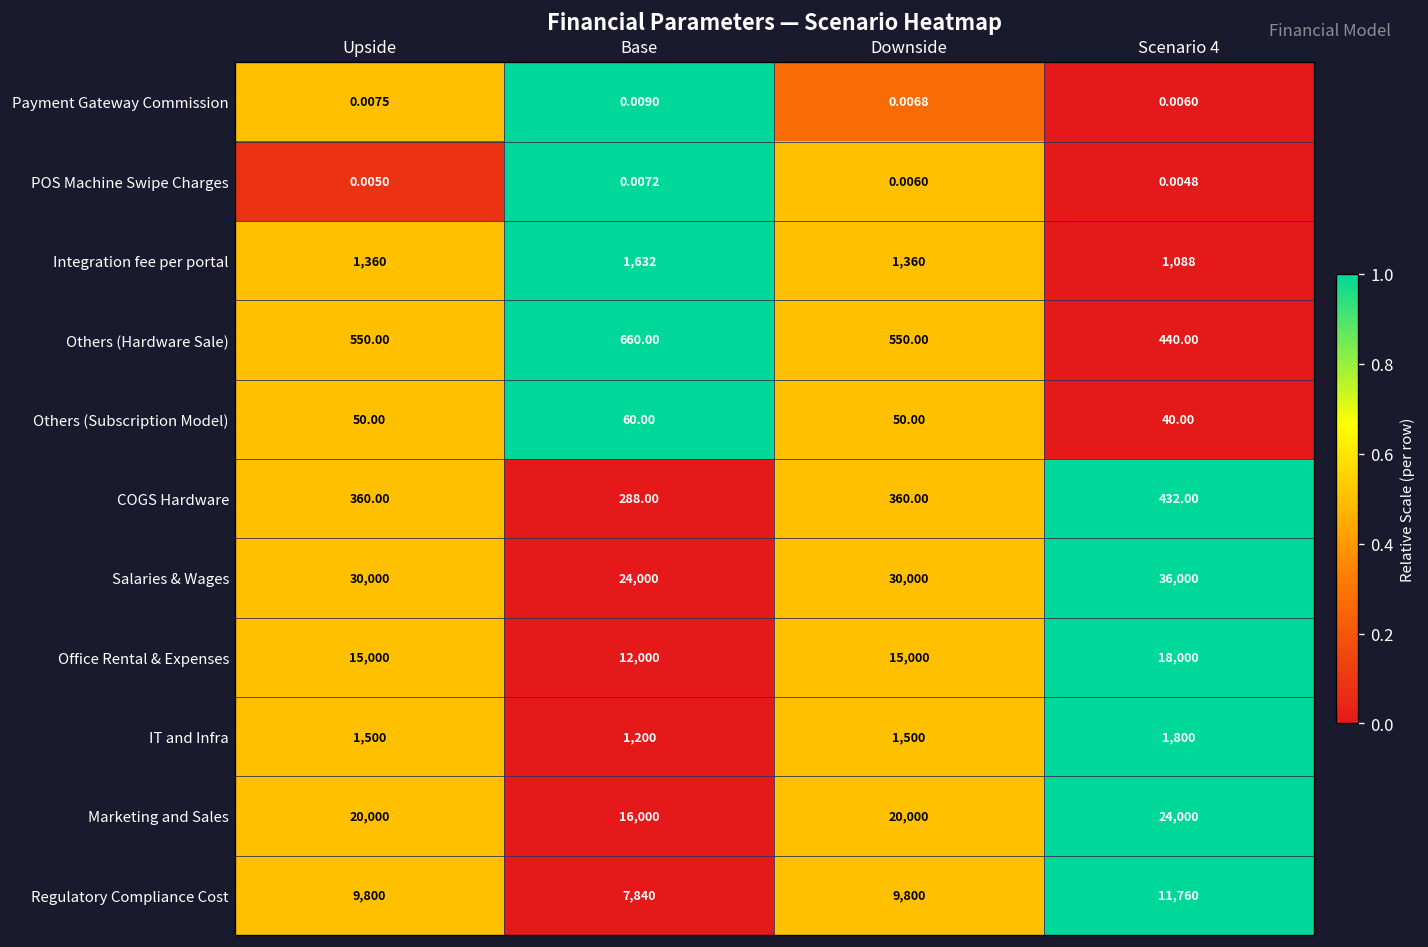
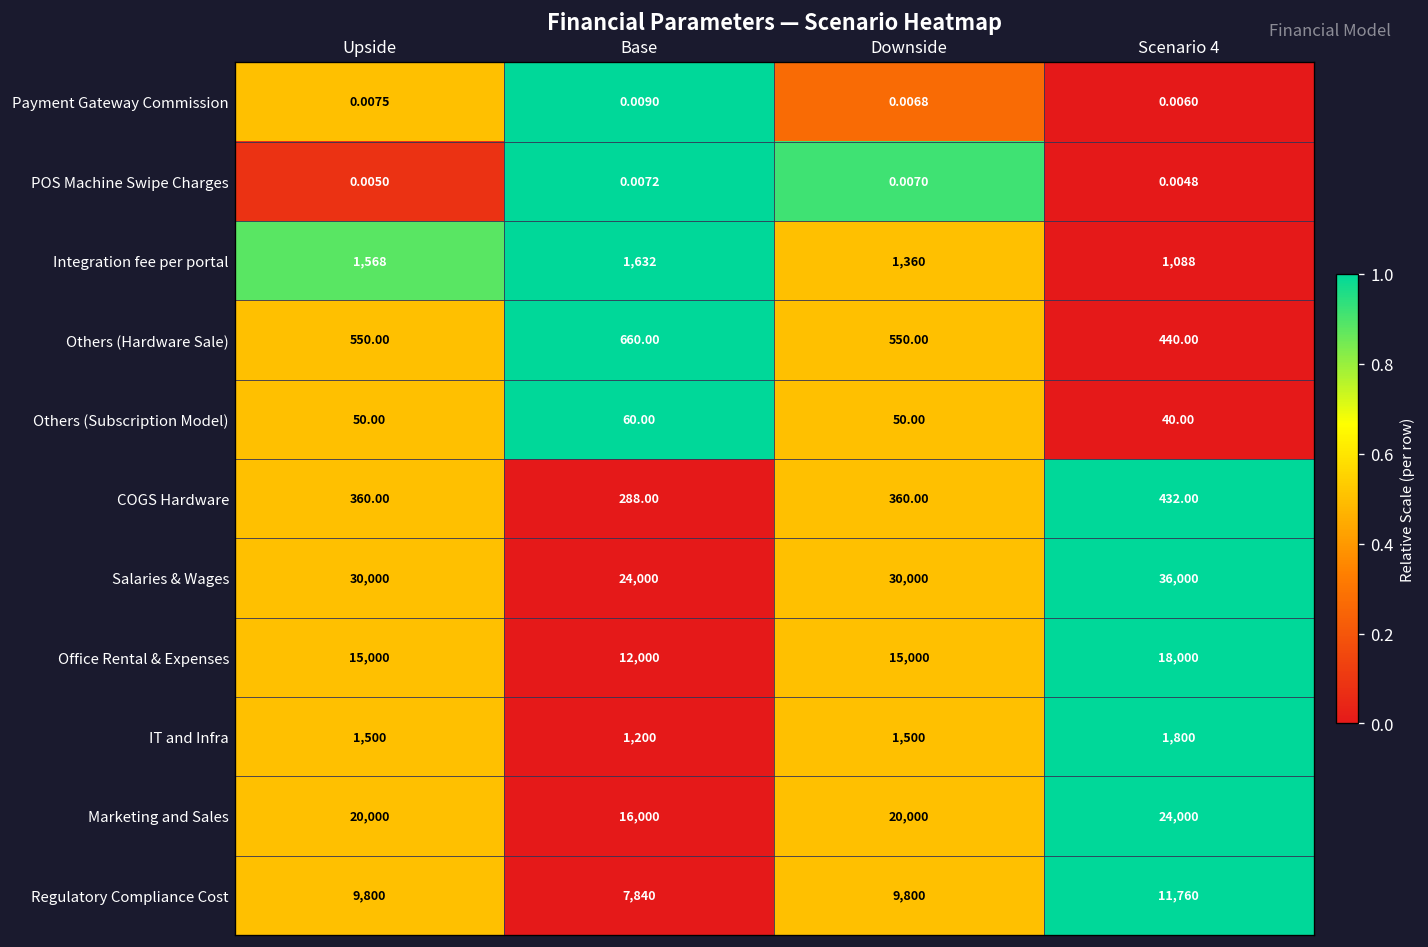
POS Machine Swipe Charges, Downside: 0.0060 -> 0.0070
Integration fee per portal, Upside: 1,360 -> 1,568
